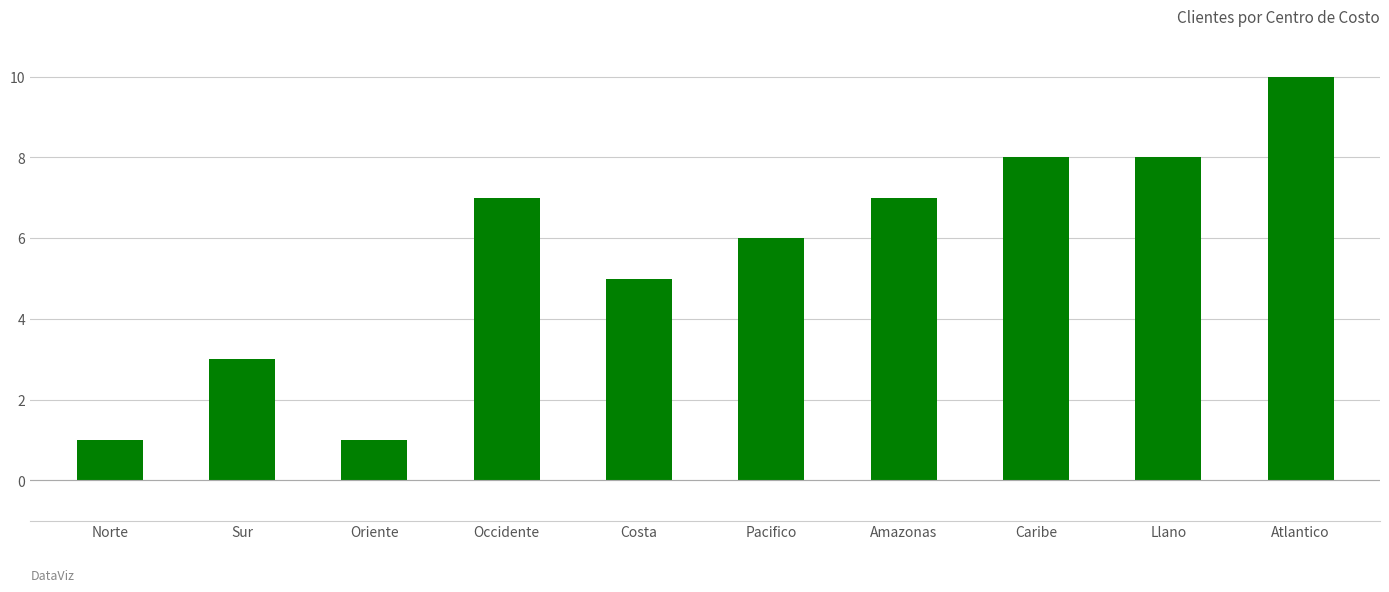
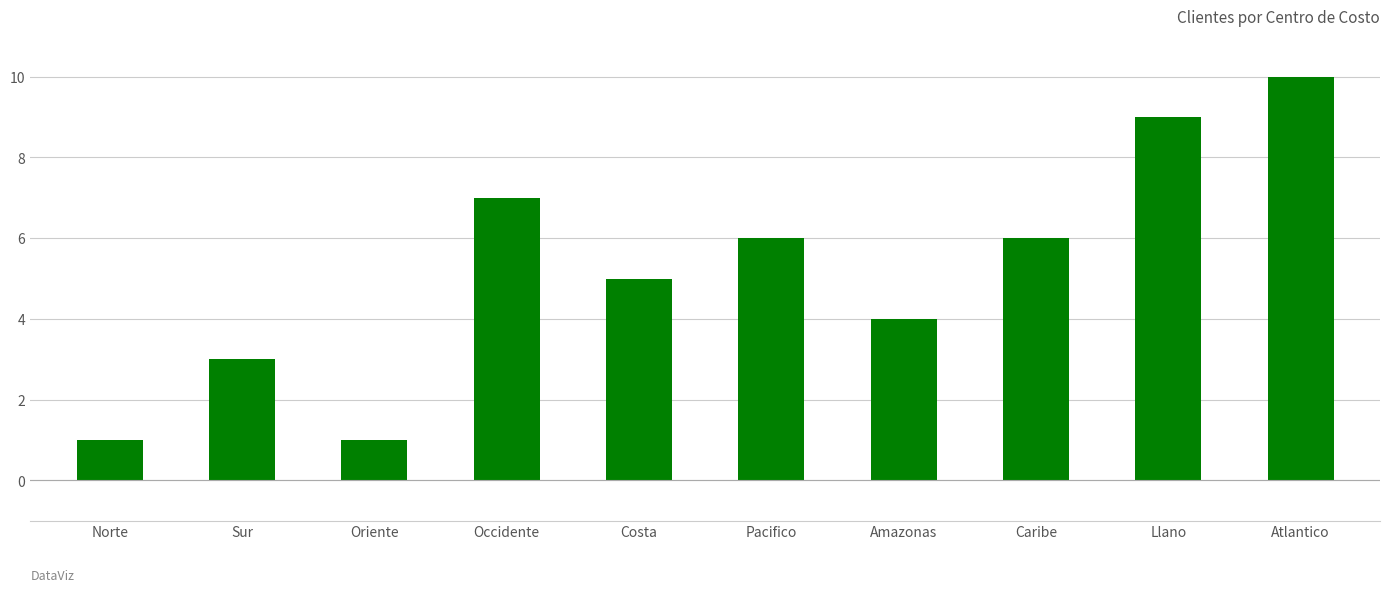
Amazonas: 7 -> 4
Caribe: 8 -> 6
Llano: 8 -> 9
